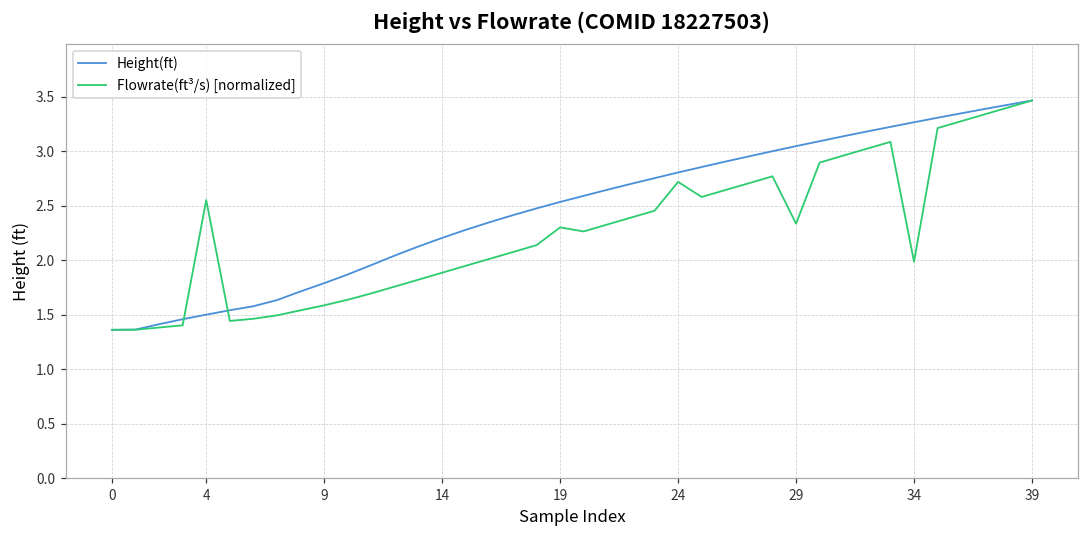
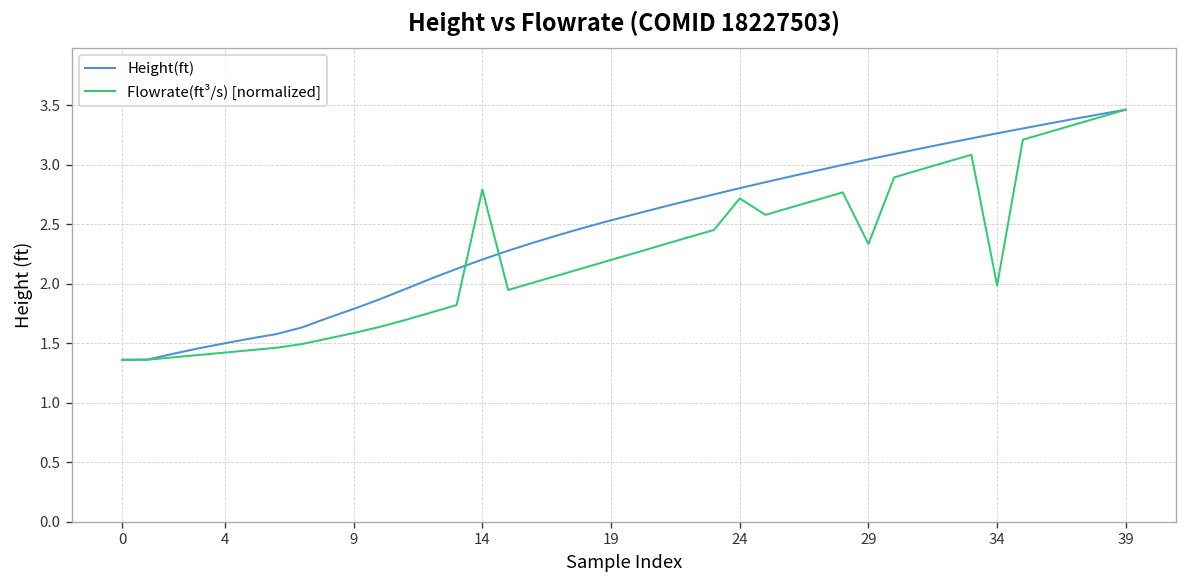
Flowrate(ft³/s) [normalized], 4: 2.6 -> 1.4
Flowrate(ft³/s) [normalized], 14: 1.9 -> 2.8
Flowrate(ft³/s) [normalized], 19: 2.3 -> 2.2
